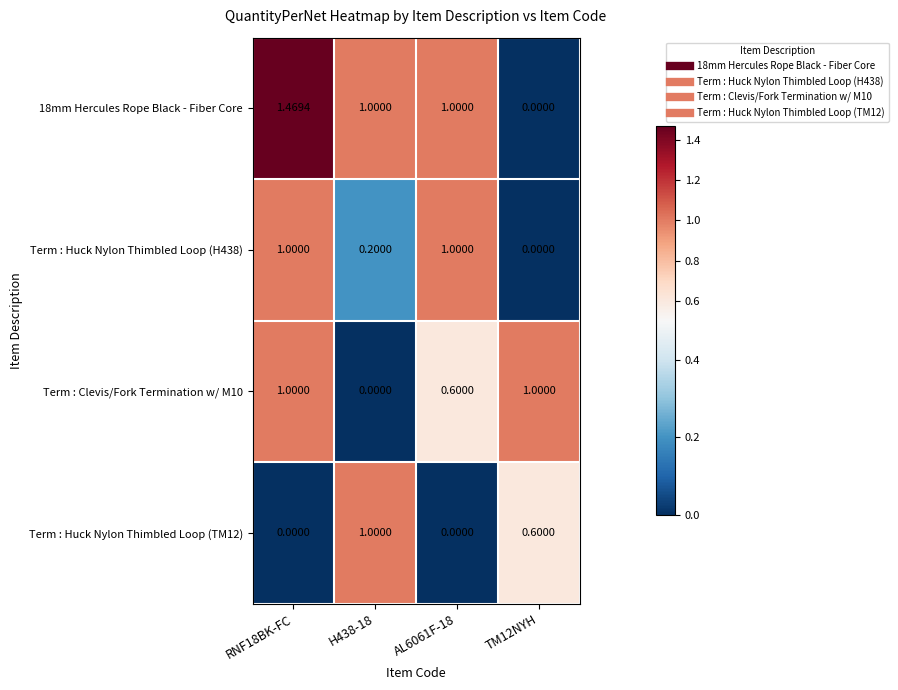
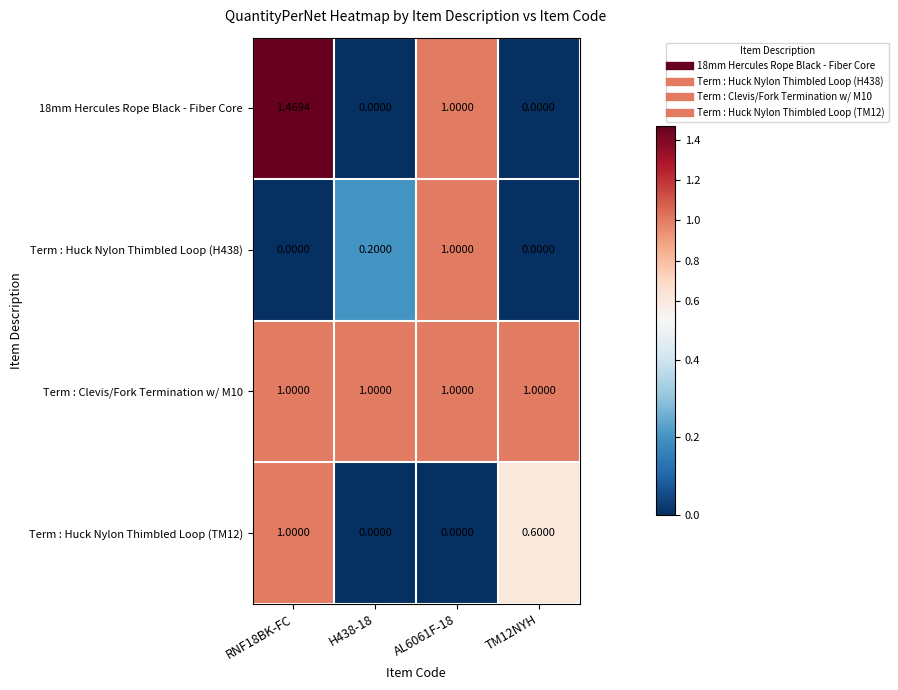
18mm Hercules Rope Black - Fiber Core, H438-18: 1.0000 -> 0.0000
Term : Huck Nylon Thimbled Loop (H438), RNF18BK-FC: 1.0000 -> 0.0000
Term : Clevis/Fork Termination w/ M10, H438-18: 0.0000 -> 1.0000
Term : Clevis/Fork Termination w/ M10, AL6061F-18: 0.6000 -> 1.0000
Term : Huck Nylon Thimbled Loop (TM12), RNF18BK-FC: 0.0000 -> 1.0000
Term : Huck Nylon Thimbled Loop (TM12), H438-18: 1.0000 -> 0.0000
